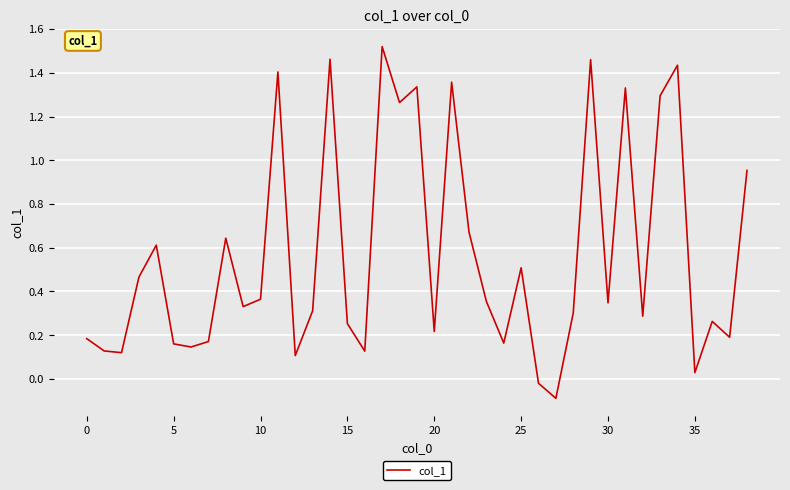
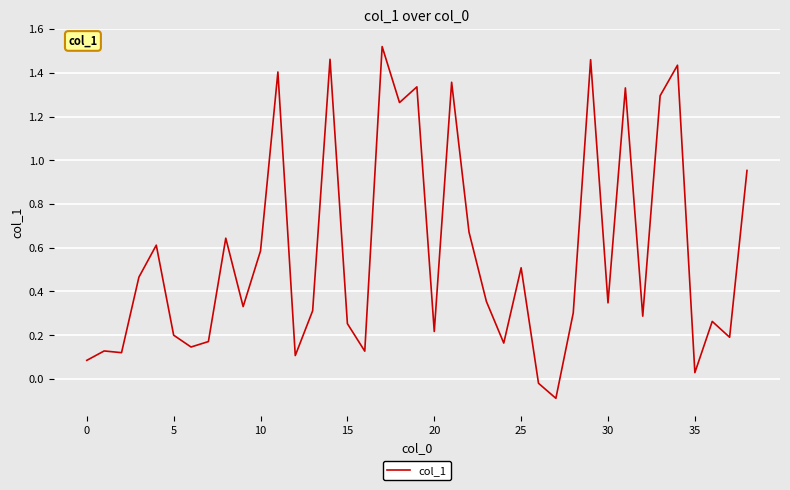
0: 0.18 -> 0.09
5: 0.16 -> 0.20
10: 0.36 -> 0.59
